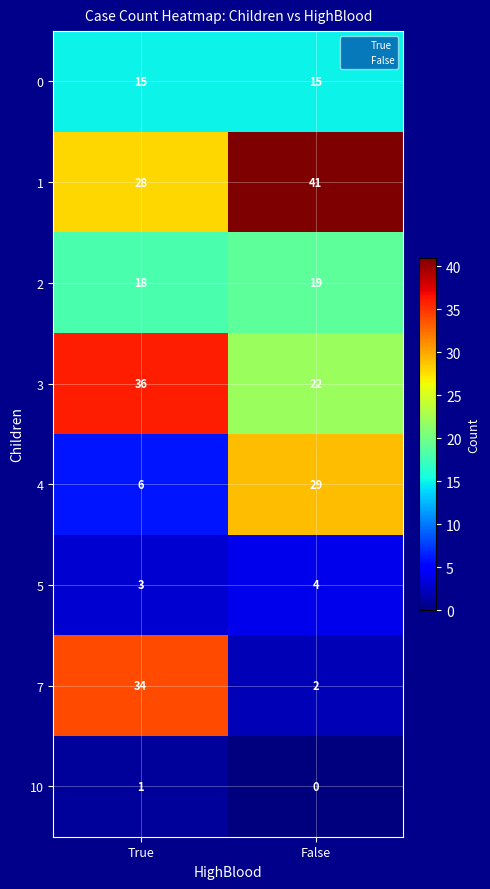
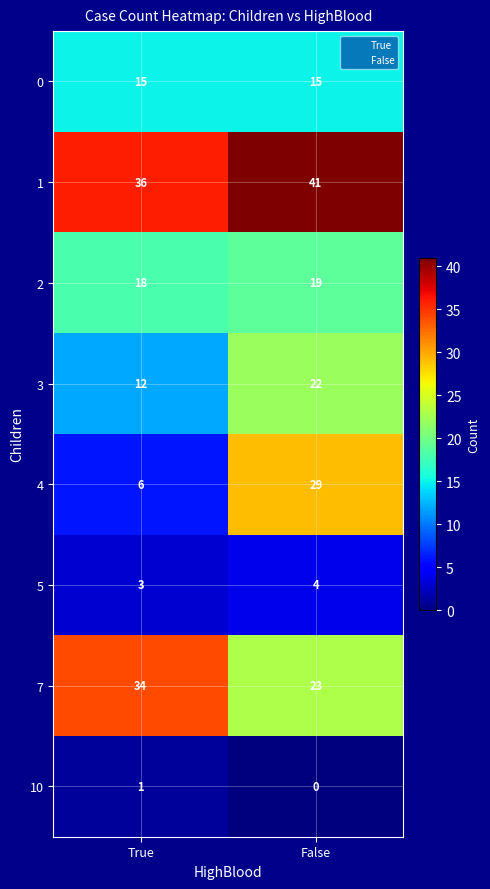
1, True: 28 -> 36
3, True: 36 -> 12
7, False: 2 -> 23
